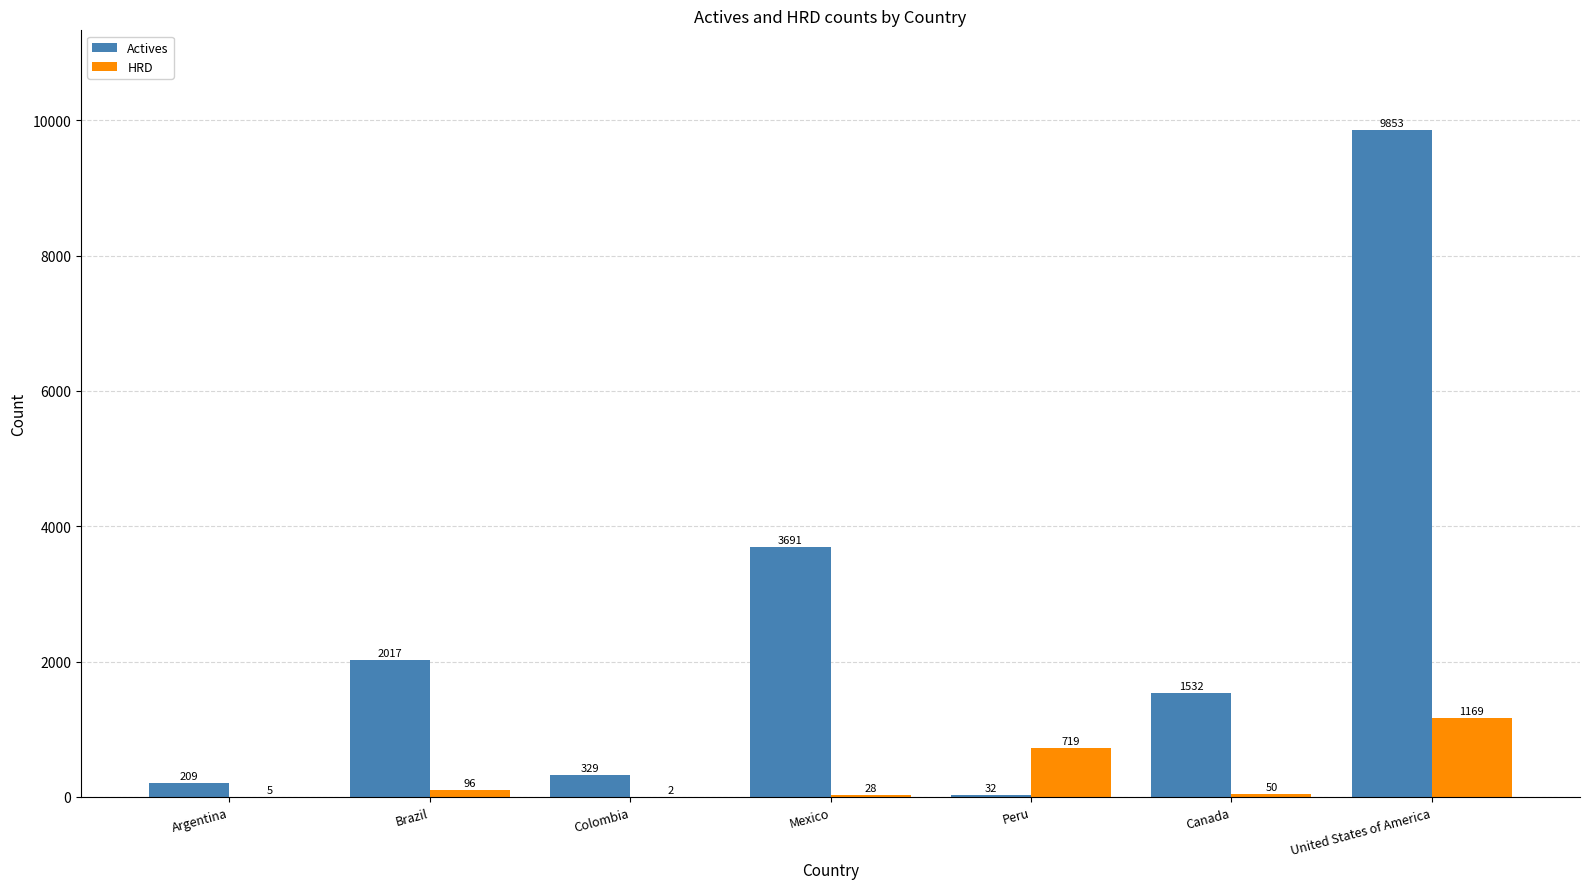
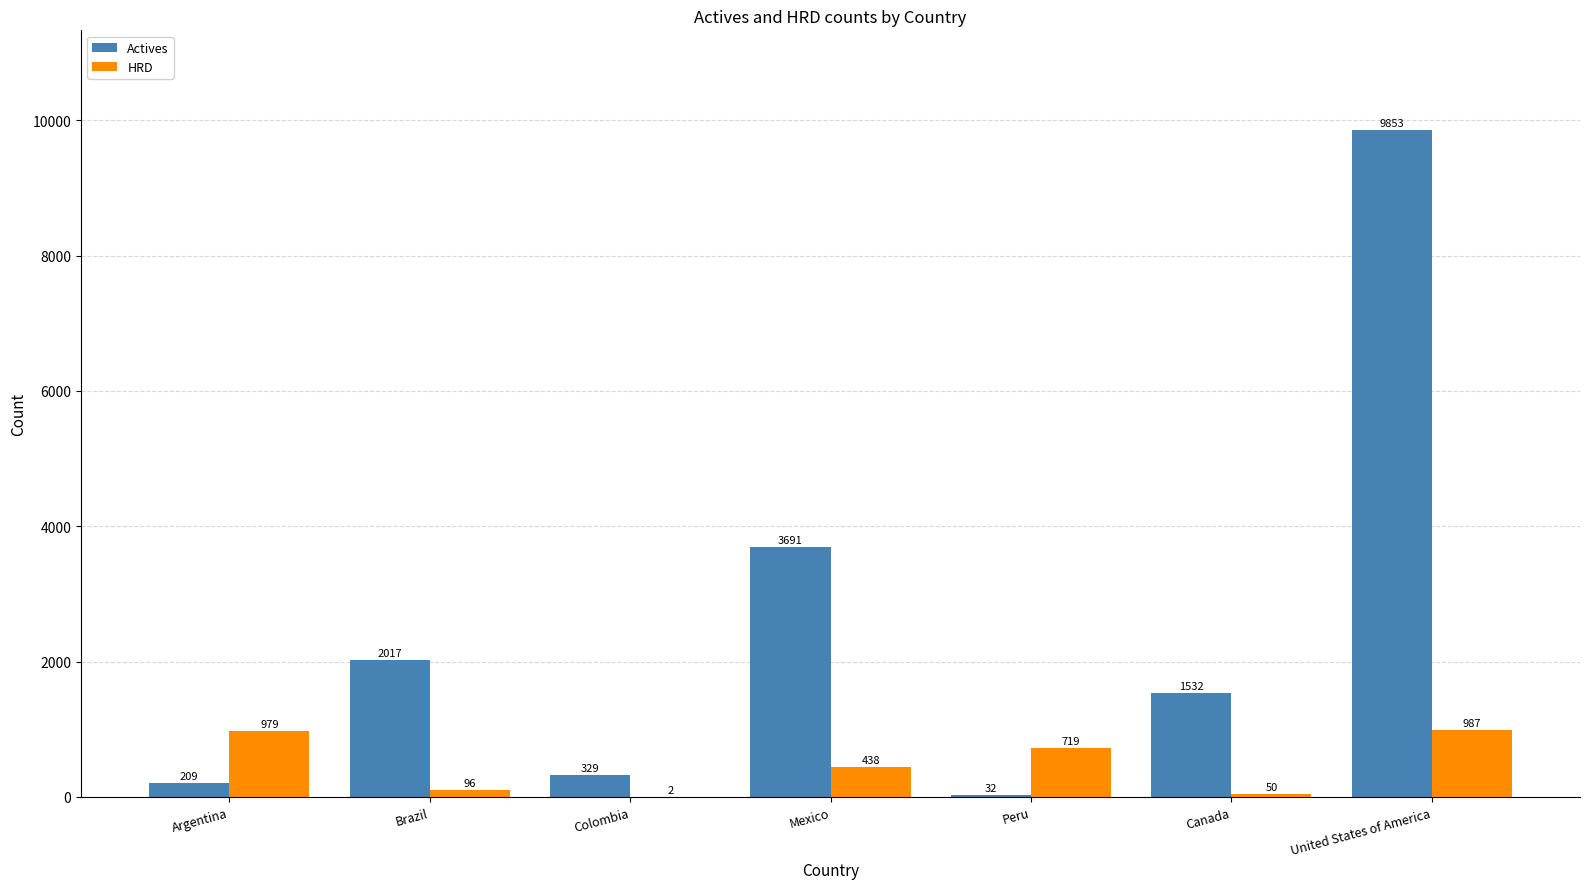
HRD, Argentina: 5 -> 979
HRD, Mexico: 28 -> 438
HRD, United States of America: 1169 -> 987
